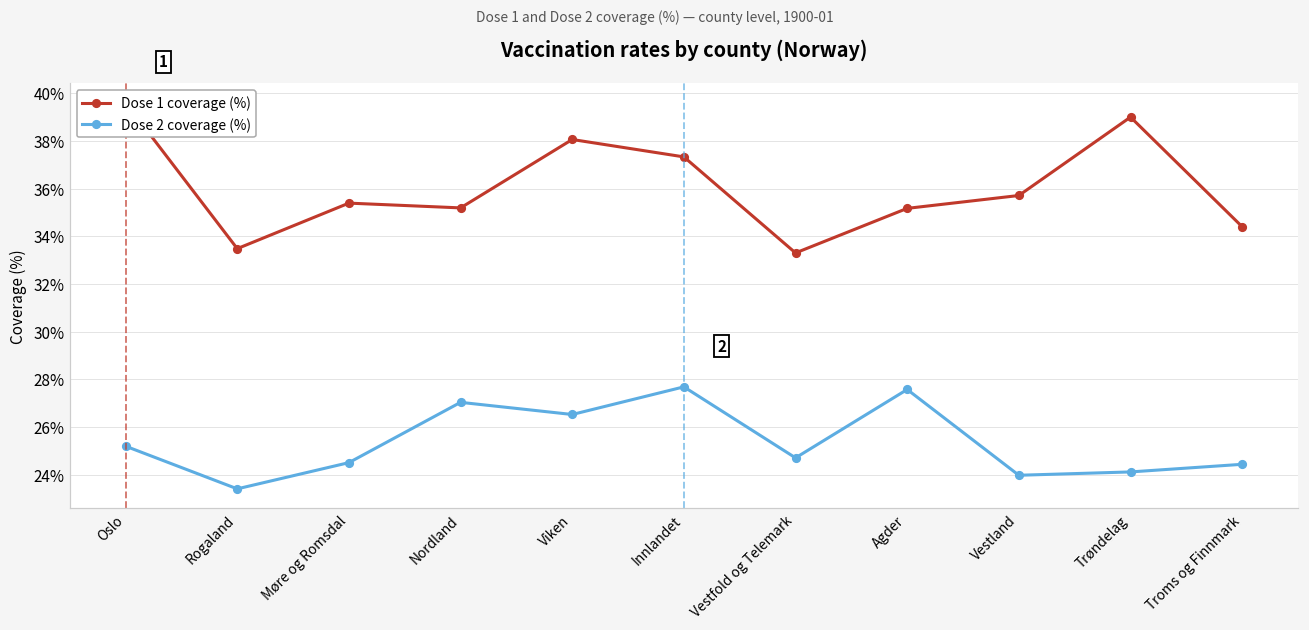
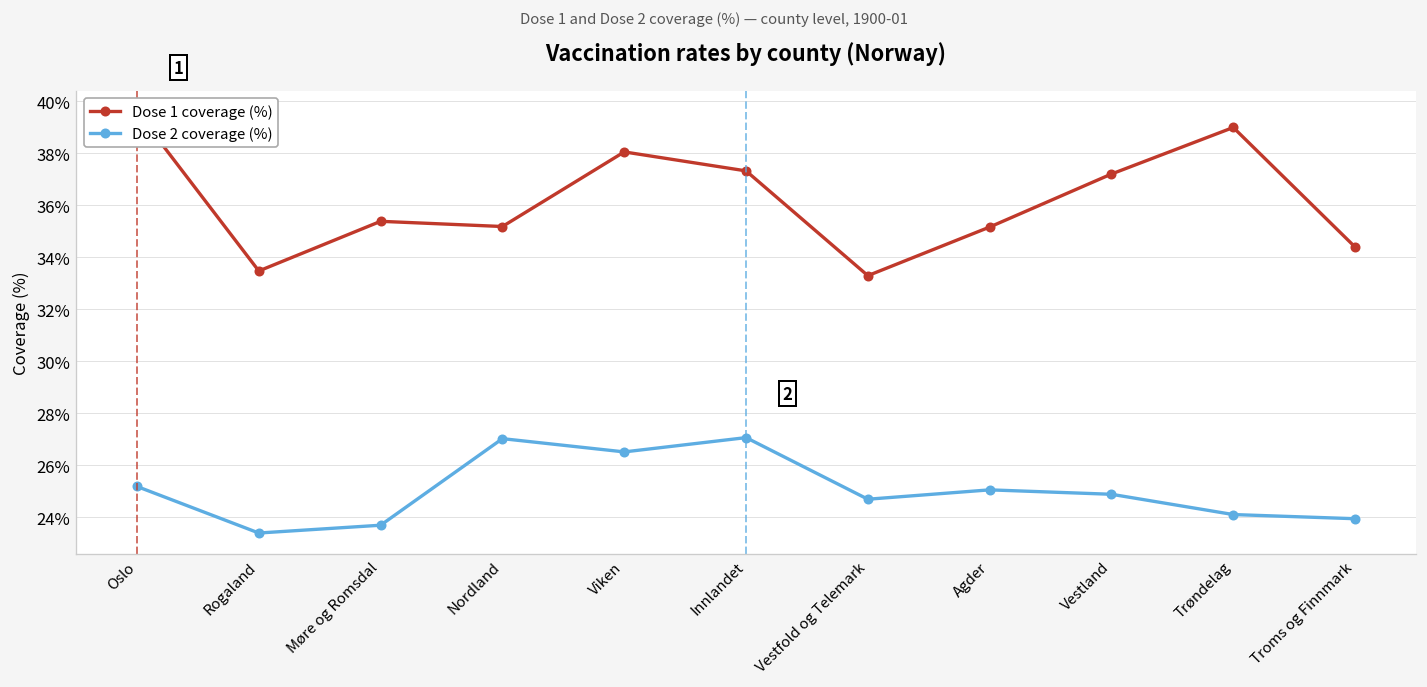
Dose 2 coverage (%), Møre og Romsdal: 24.5% -> 23.7%
Dose 2 coverage (%), Innlandet: 27.7% -> 27.1%
Dose 2 coverage (%), Agder: 27.6% -> 25.1%
Dose 1 coverage (%), Vestland: 35.7% -> 37.2%
Dose 2 coverage (%), Vestland: 24.0% -> 24.9%
Dose 2 coverage (%), Troms og Finnmark: 24.4% -> 24.0%
